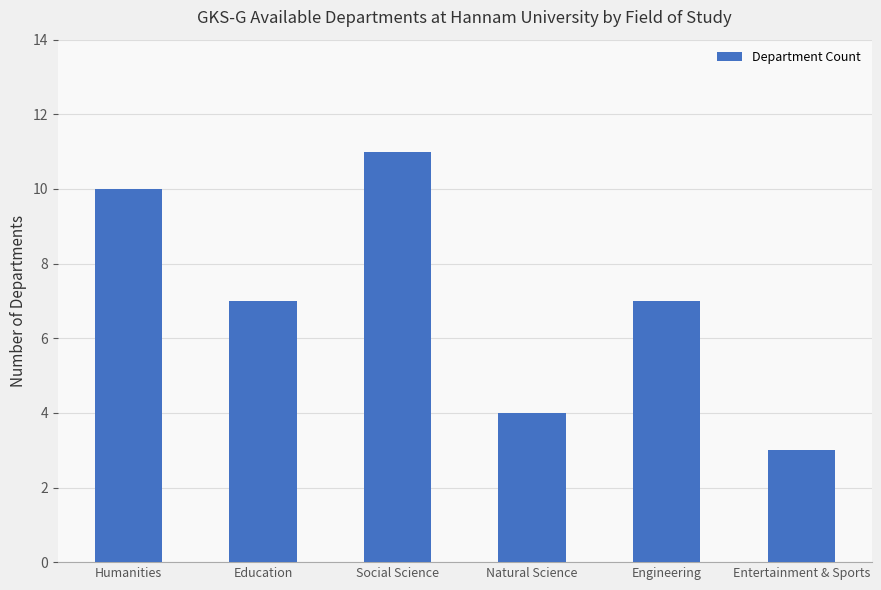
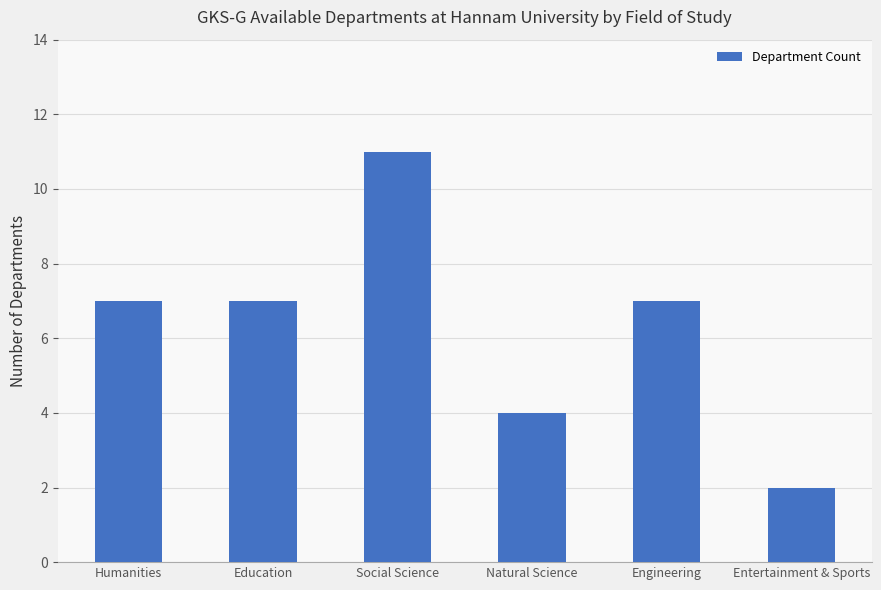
Humanities: 10 -> 7
Entertainment & Sports: 3 -> 2
